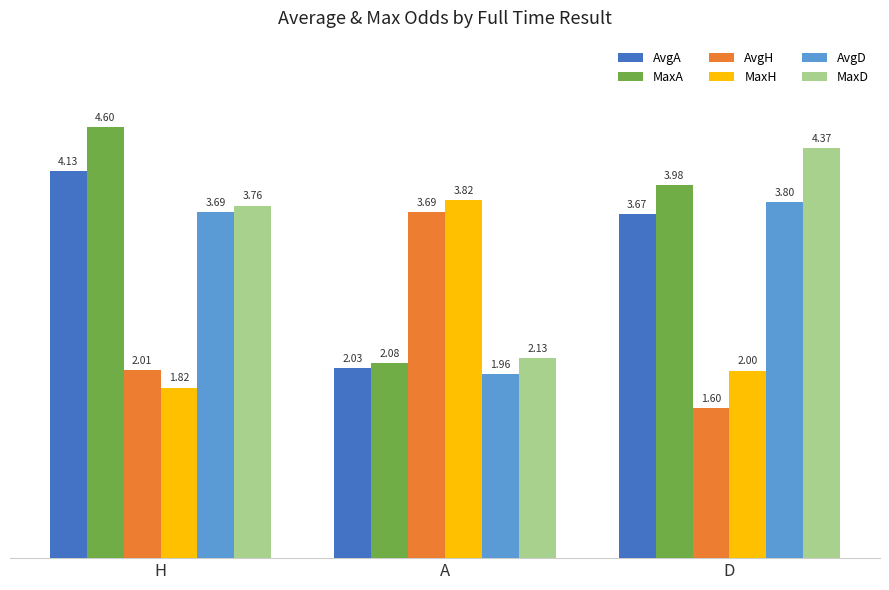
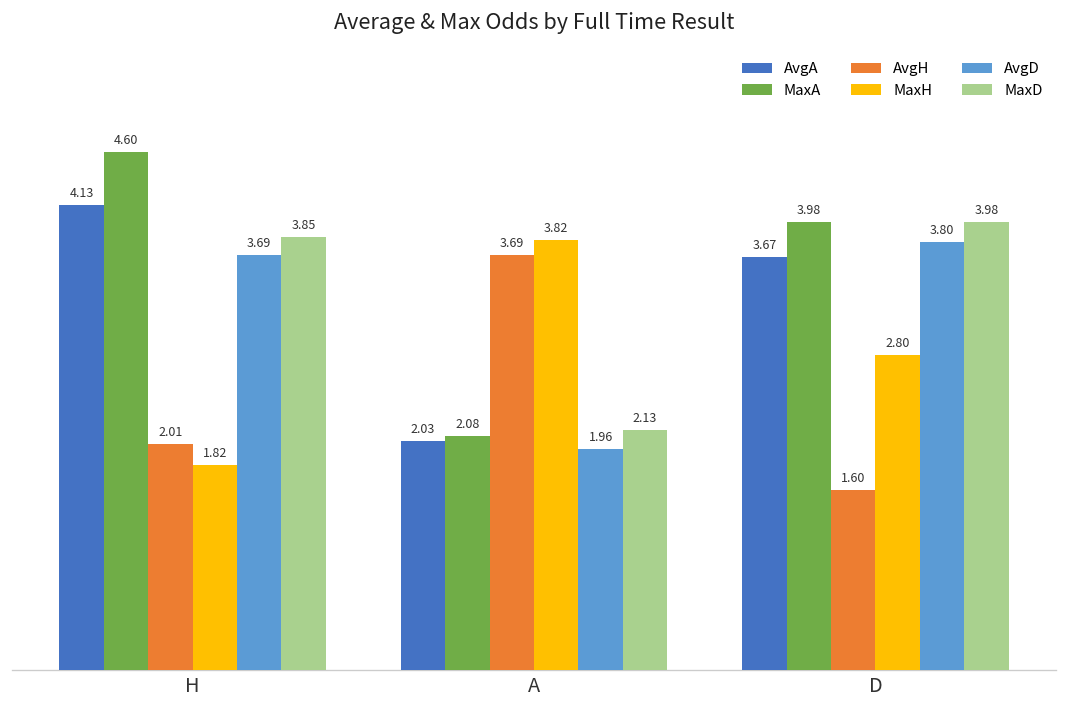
MaxD, H: 3.76 -> 3.85
MaxH, D: 2.00 -> 2.80
MaxD, D: 4.37 -> 3.98
